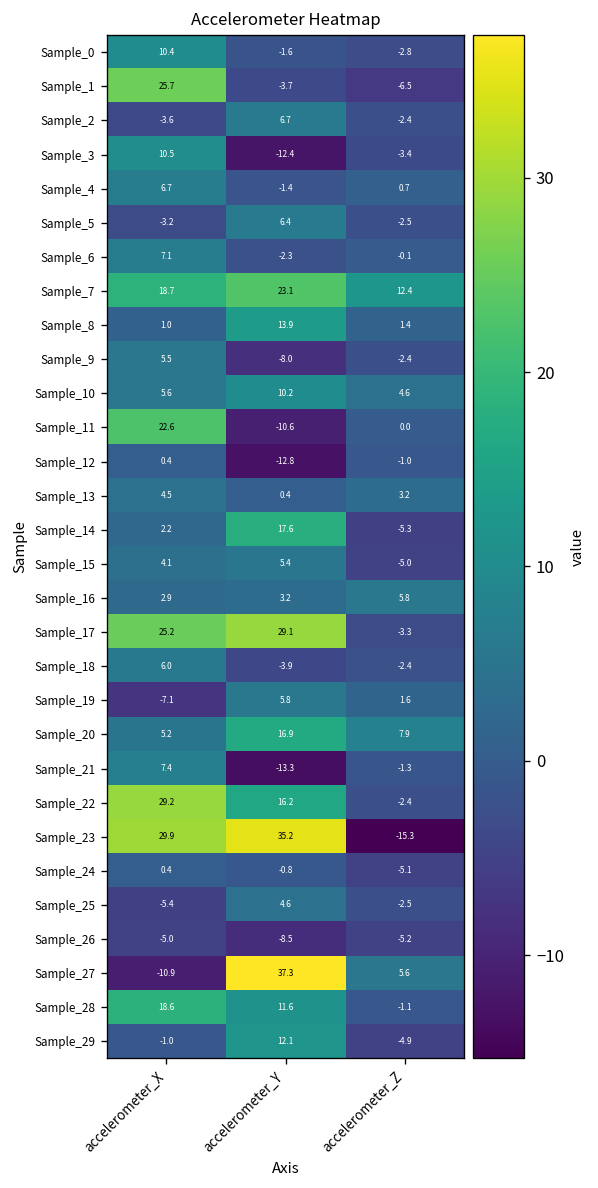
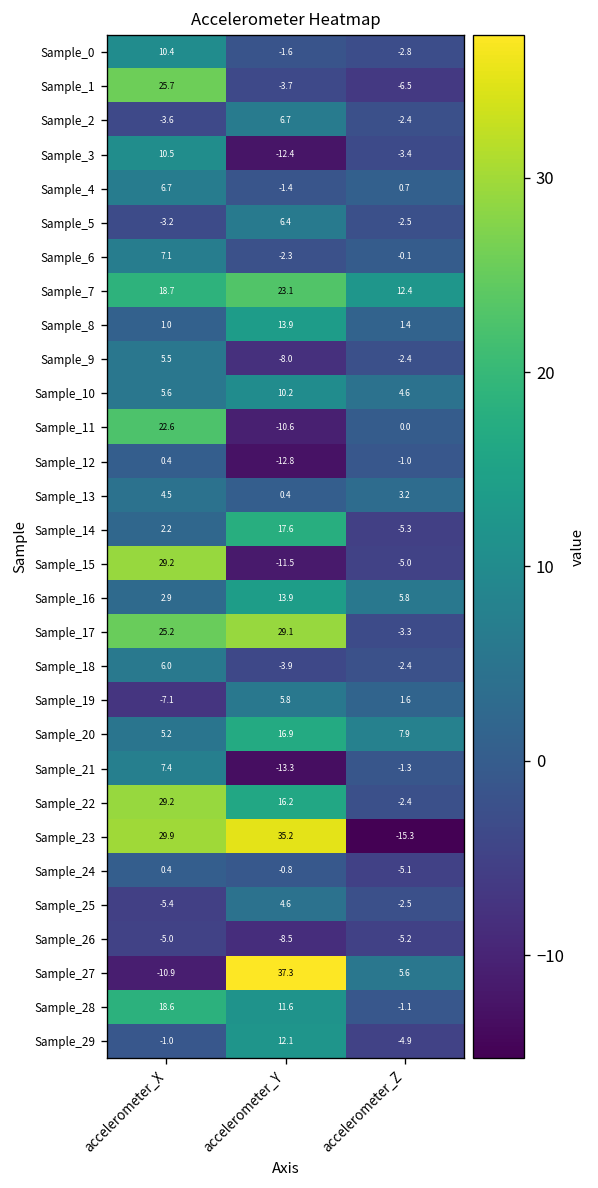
Sample_15, accelerometer_X: 4.1 -> 29.2
Sample_15, accelerometer_Y: 5.4 -> -11.5
Sample_16, accelerometer_Y: 3.2 -> 13.9
